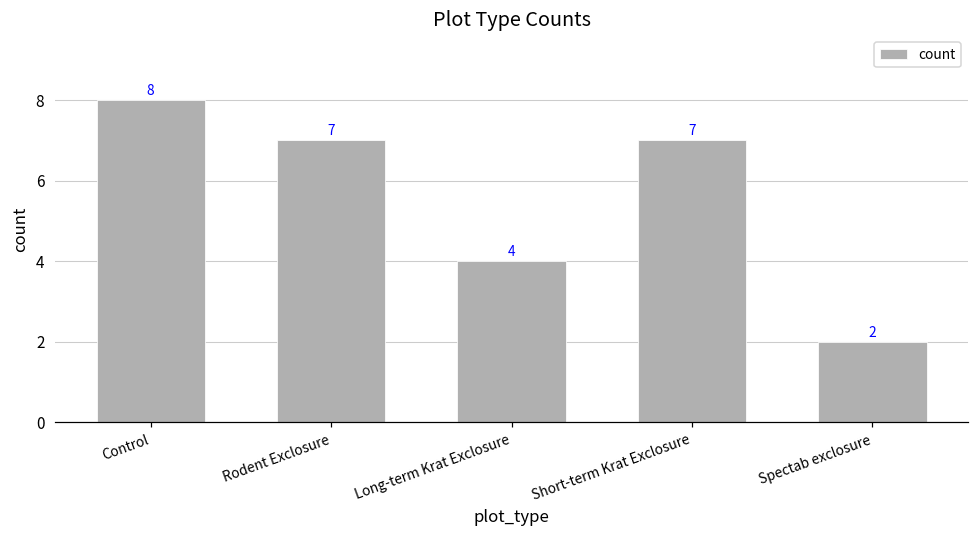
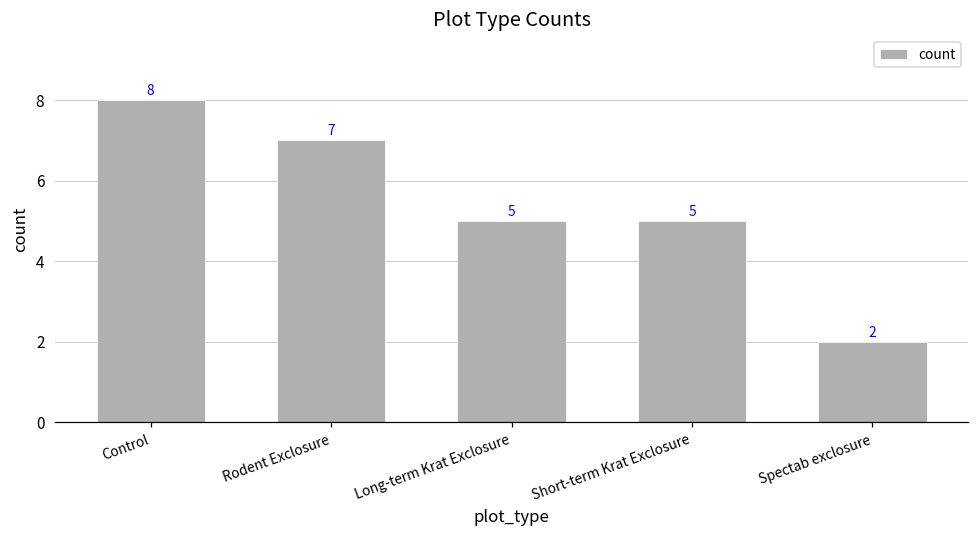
Long-term Krat Exclosure: 4 -> 5
Short-term Krat Exclosure: 7 -> 5
